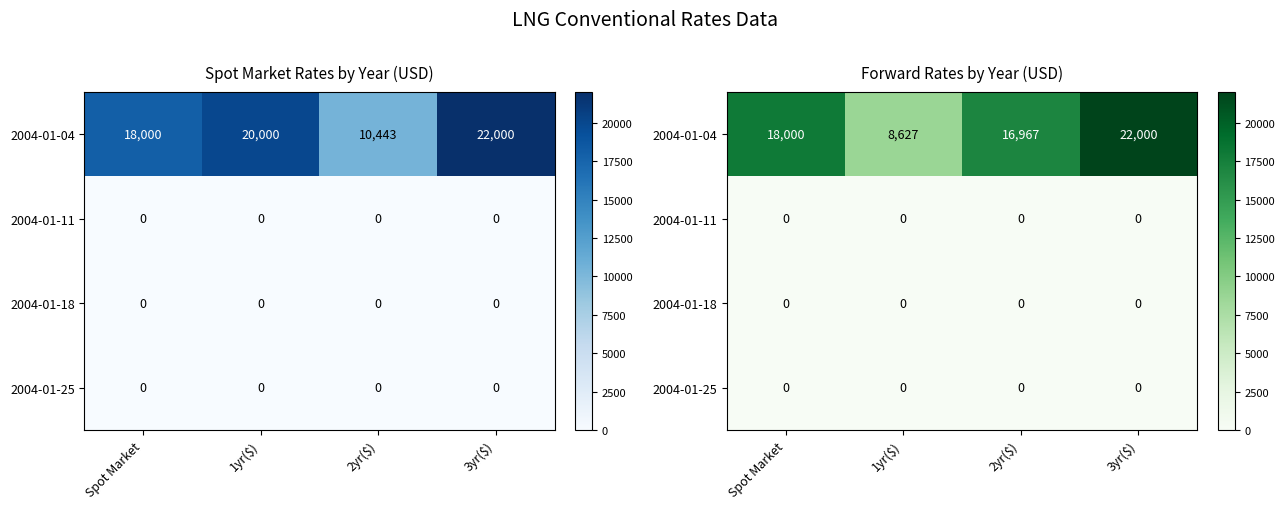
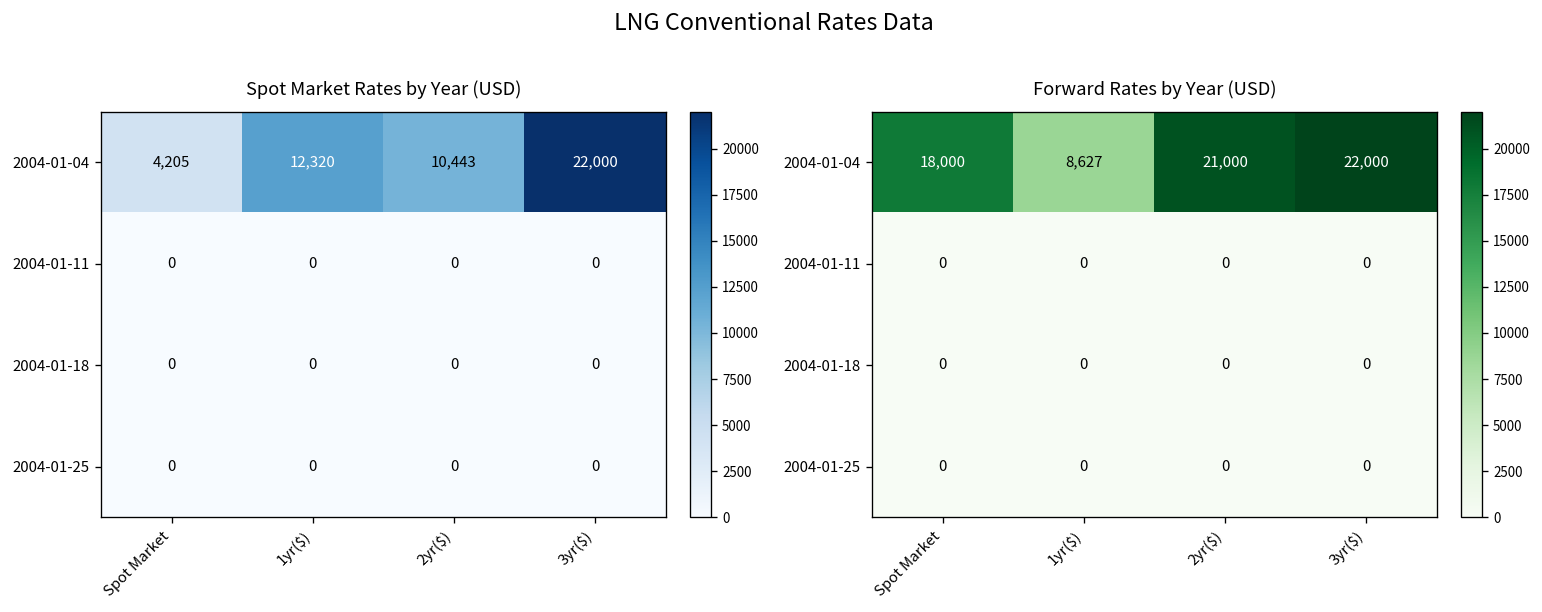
Spot Market Rates by Year (USD), 2004-01-04, Spot Market: 18,000 -> 4,205
Spot Market Rates by Year (USD), 2004-01-04, 1yr($): 20,000 -> 12,320
Forward Rates by Year (USD), 2004-01-04, 2yr($): 16,967 -> 21,000
